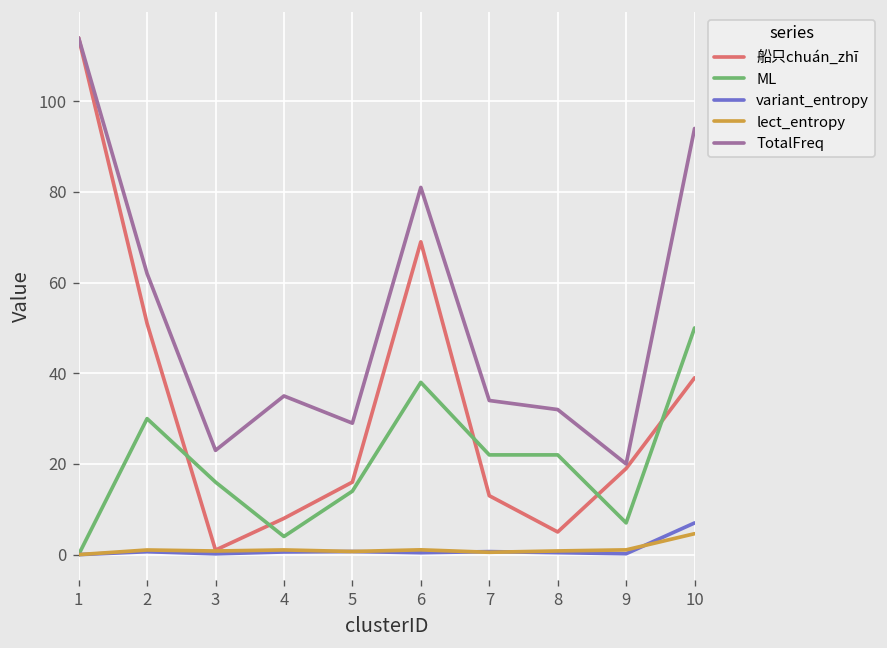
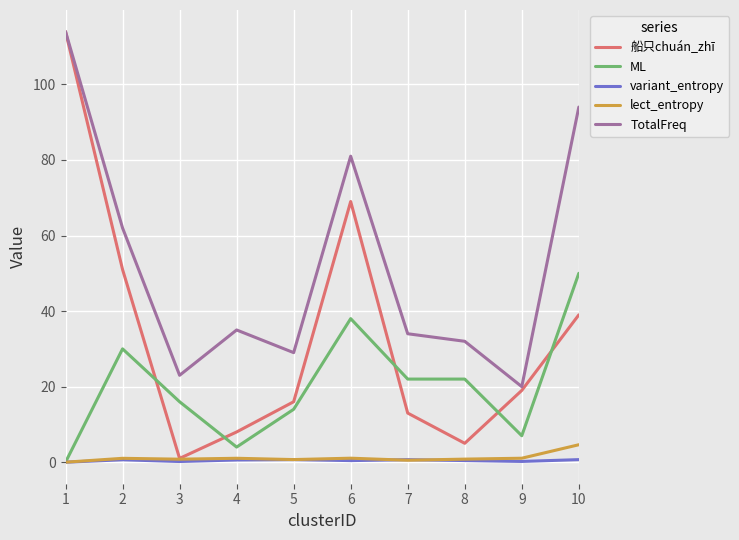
variant_entropy, 10: 7 -> 1
